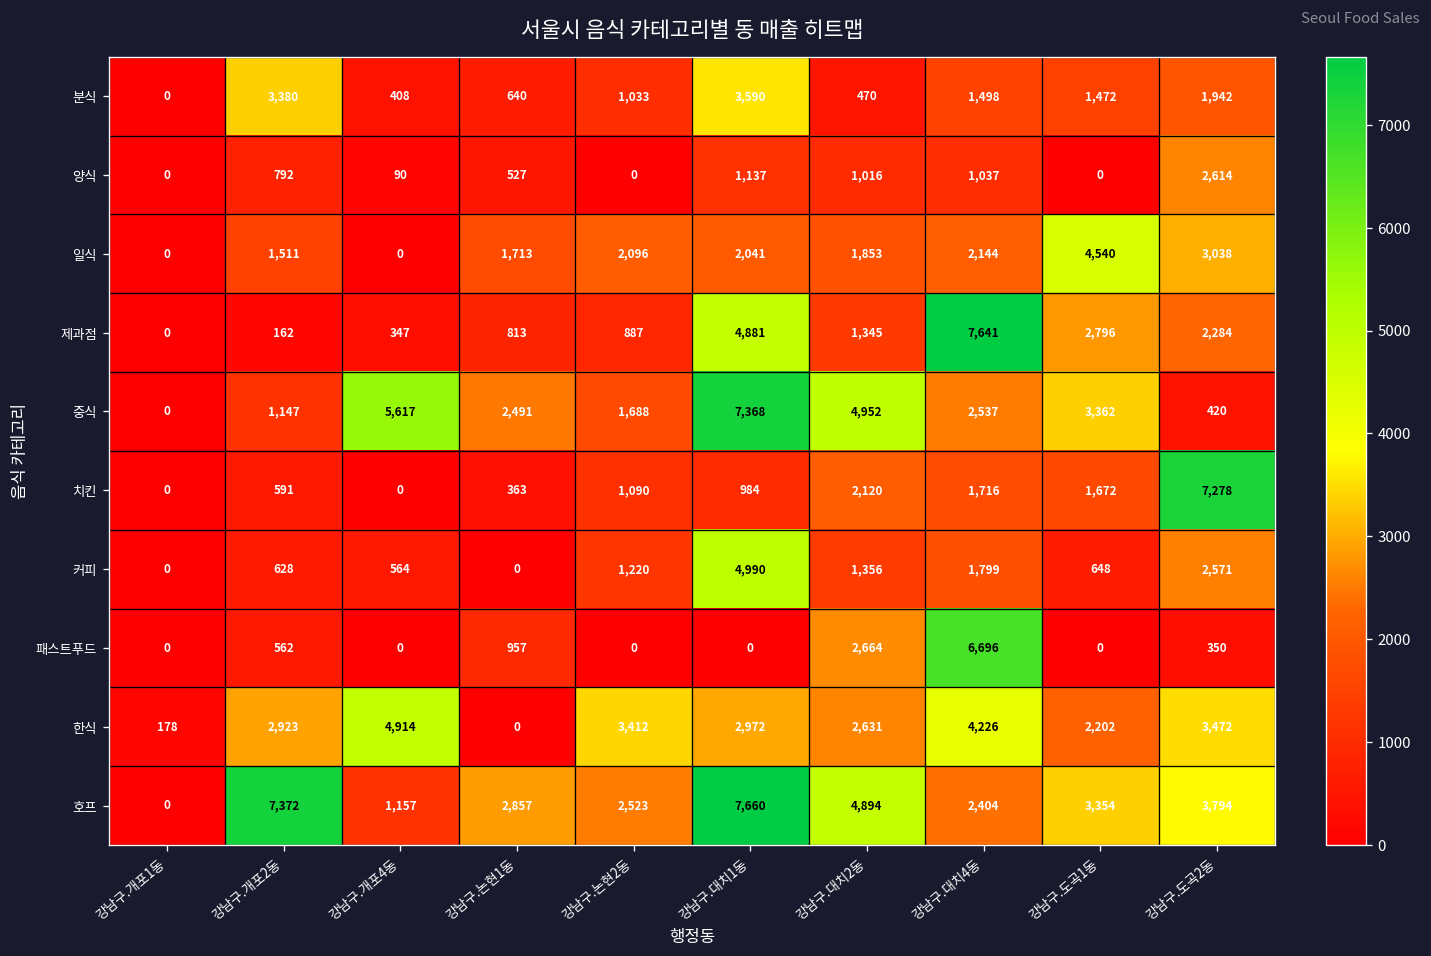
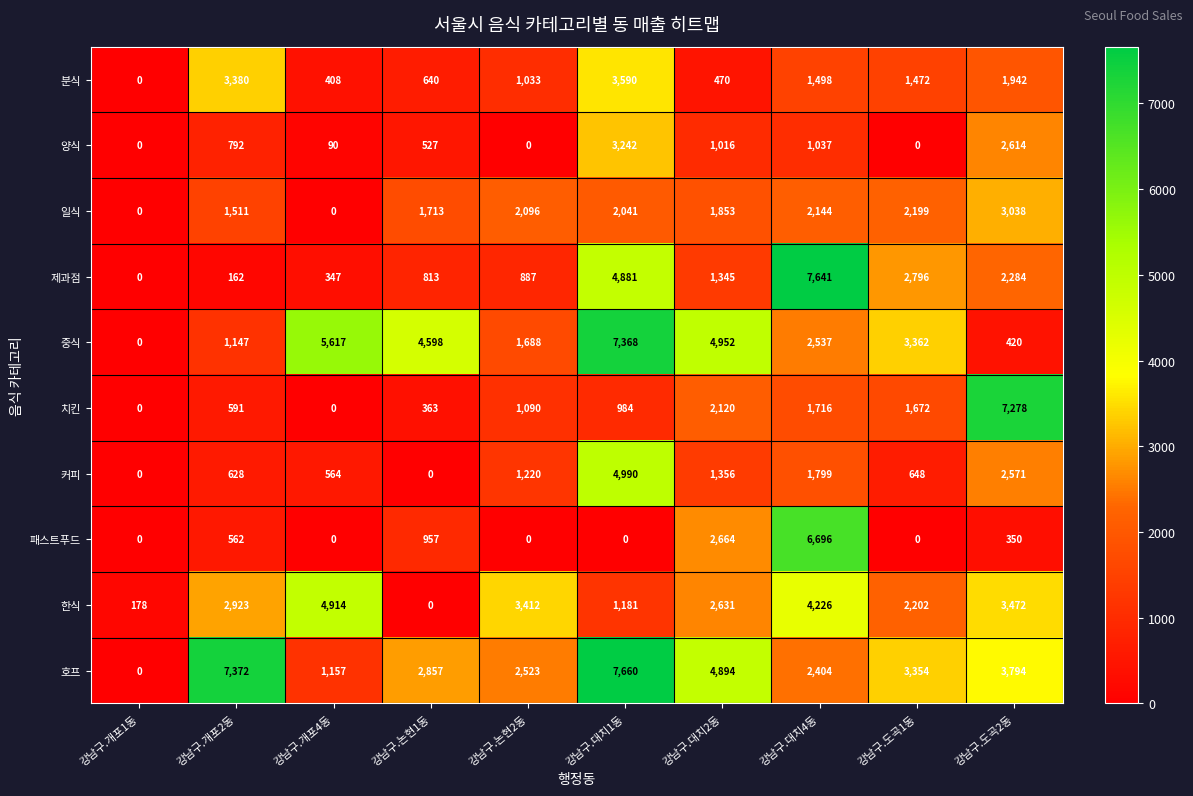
양식, 강남구.대치1동: 1,137 -> 3,242
일식, 강남구.도곡1동: 4,540 -> 2,199
중식, 강남구.논현1동: 2,491 -> 4,598
한식, 강남구.대치1동: 2,972 -> 1,181
